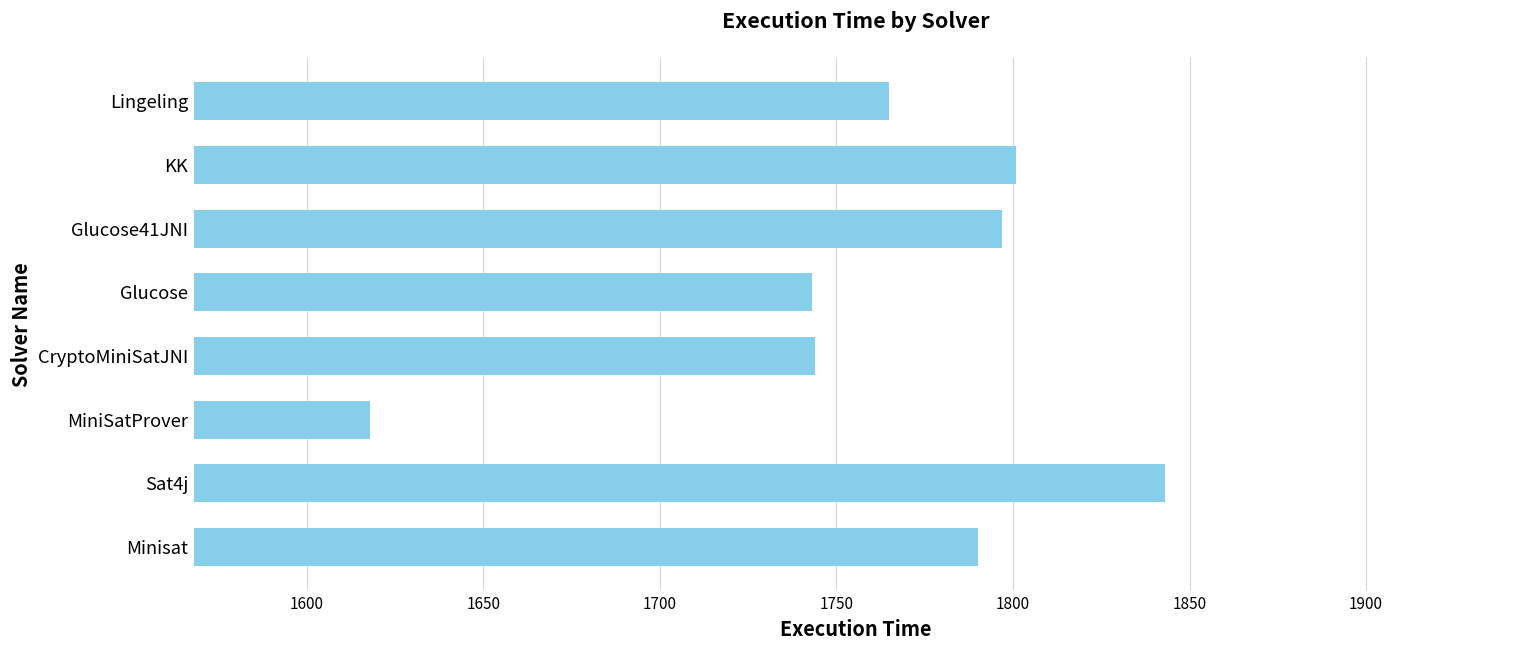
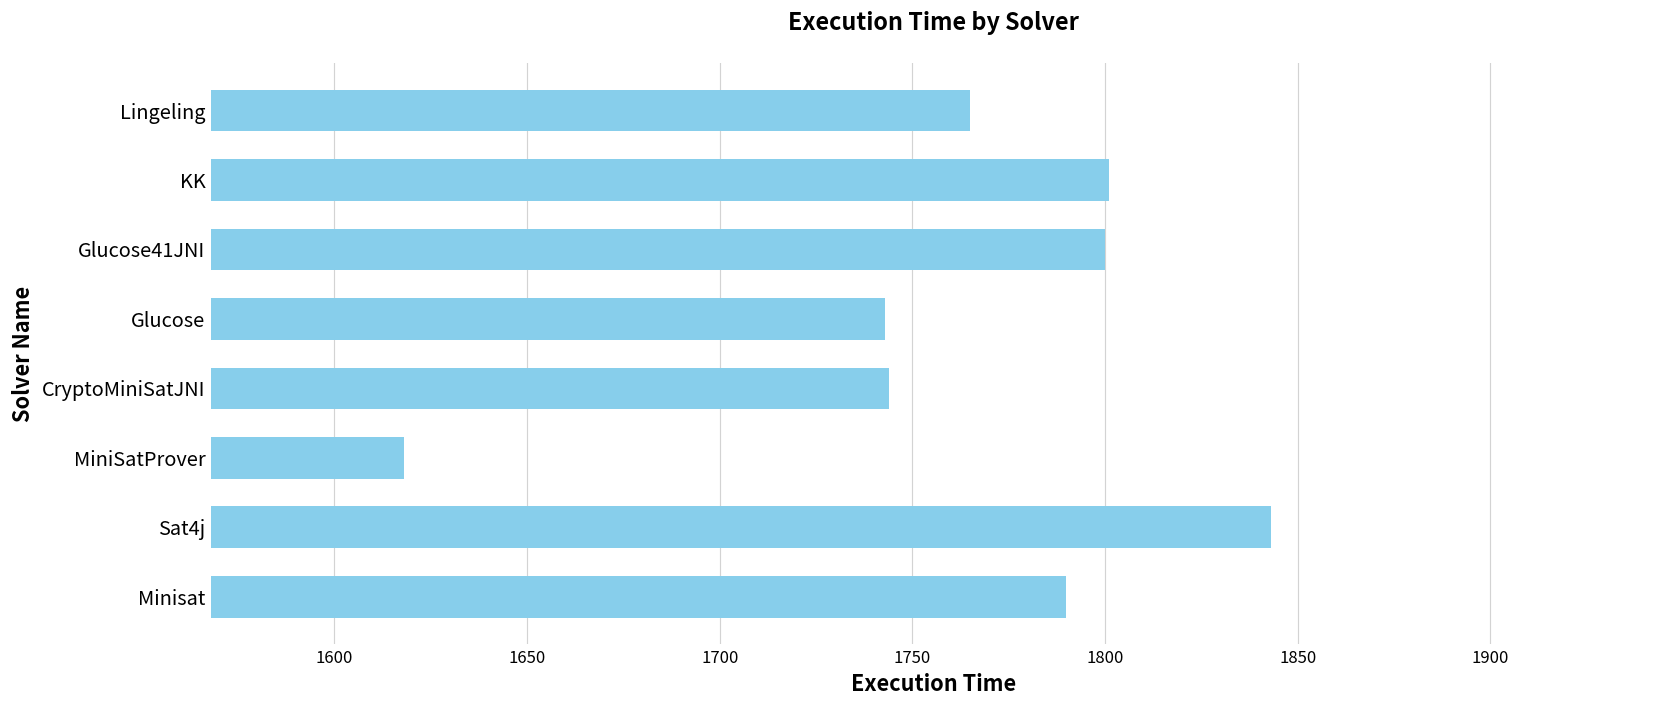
Glucose41JNI: 1797 -> 1800
